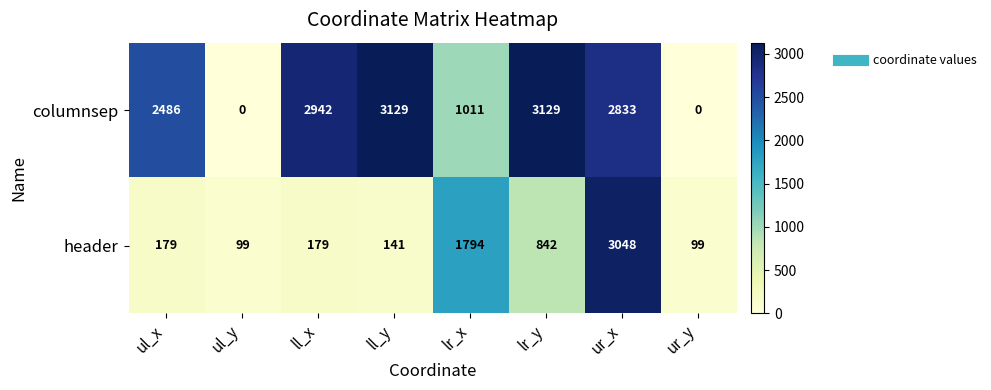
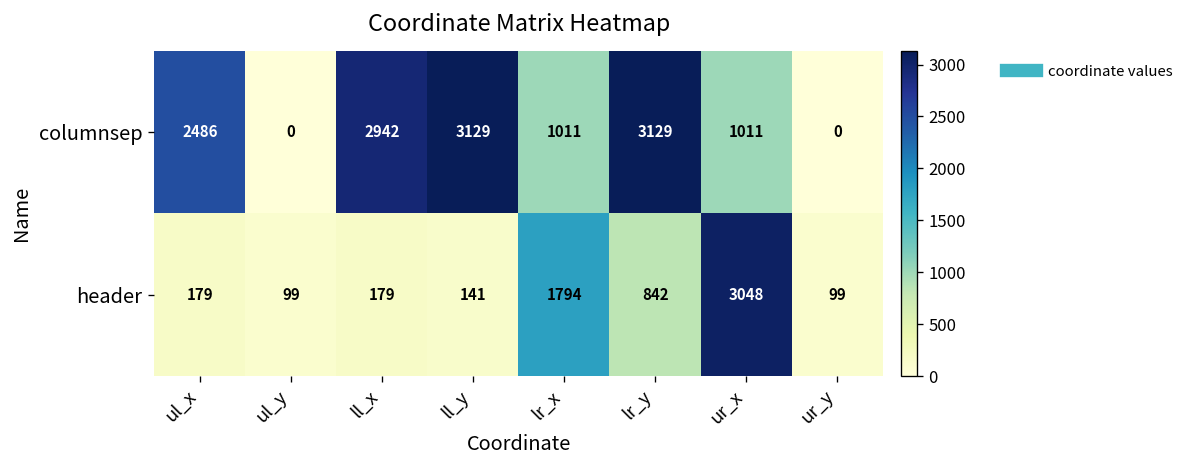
columnsep, ur_x: 2833 -> 1011
